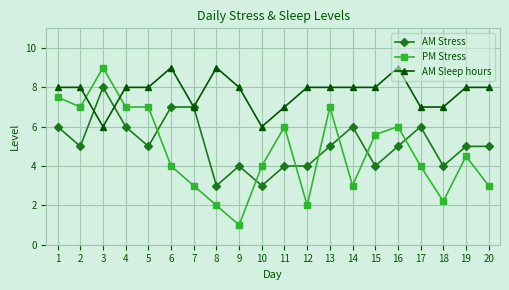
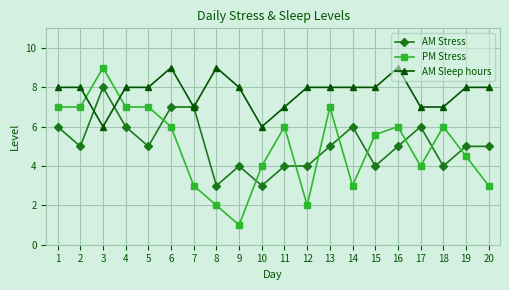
PM Stress, 1: 7.5 -> 7.0
PM Stress, 6: 4 -> 6
PM Stress, 18: 2.2 -> 6.0
